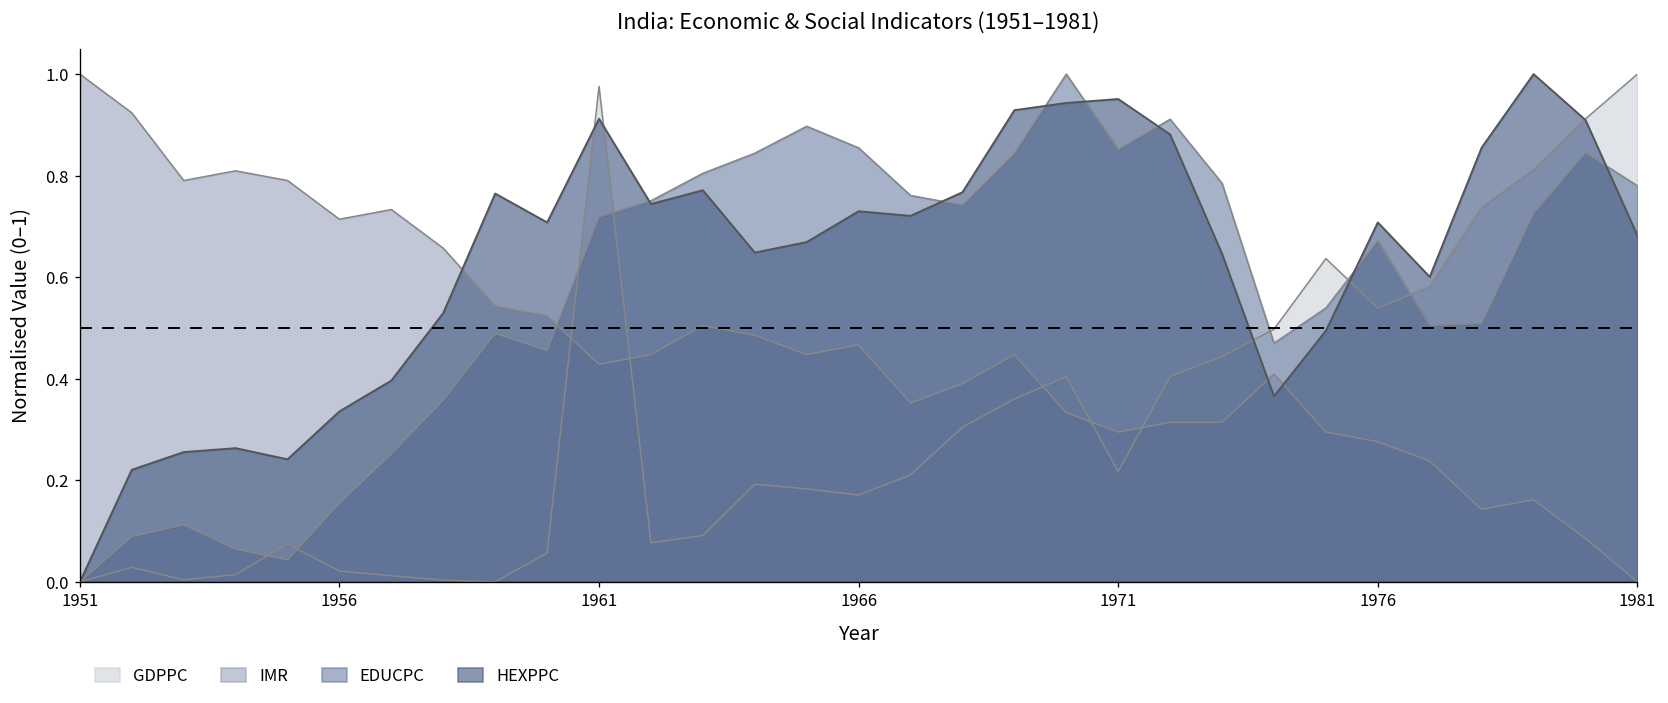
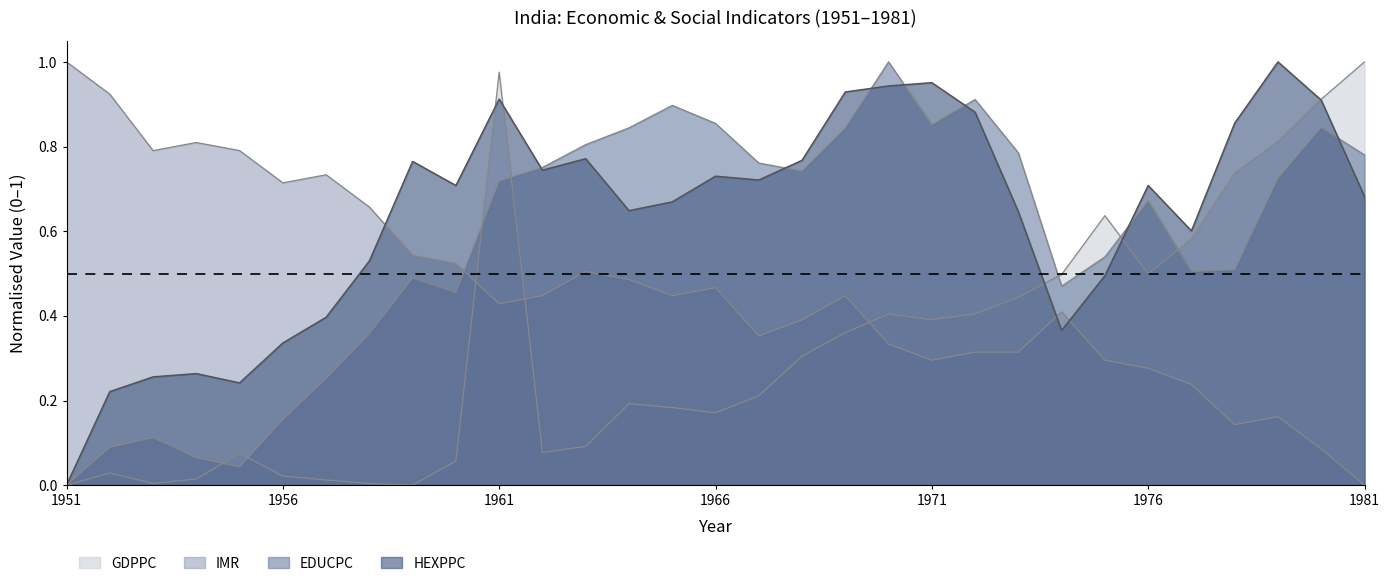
GDPPC, 1971: 0.22 -> 0.39
GDPPC, 1976: 0.54 -> 0.50
